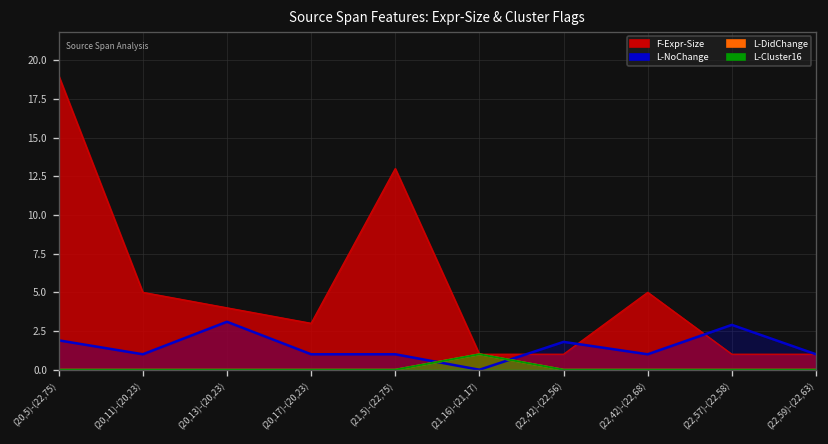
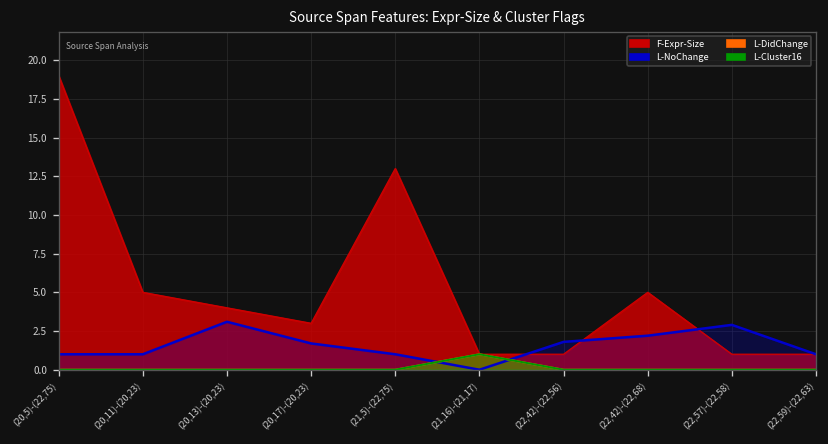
L-NoChange, (20,5)-(22,75): 1.9 -> 1.0
L-NoChange, (20,17)-(20,23): 1.0 -> 1.7
L-NoChange, (22,42)-(22,68): 1.0 -> 2.2
